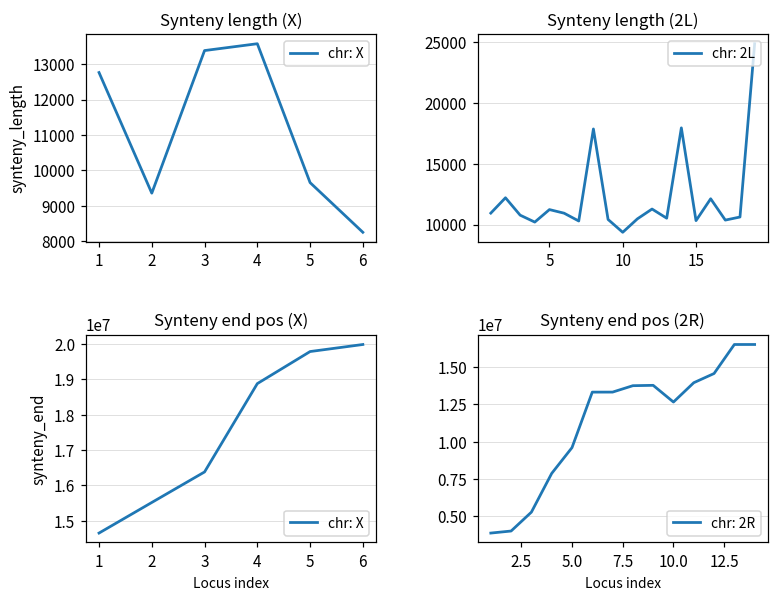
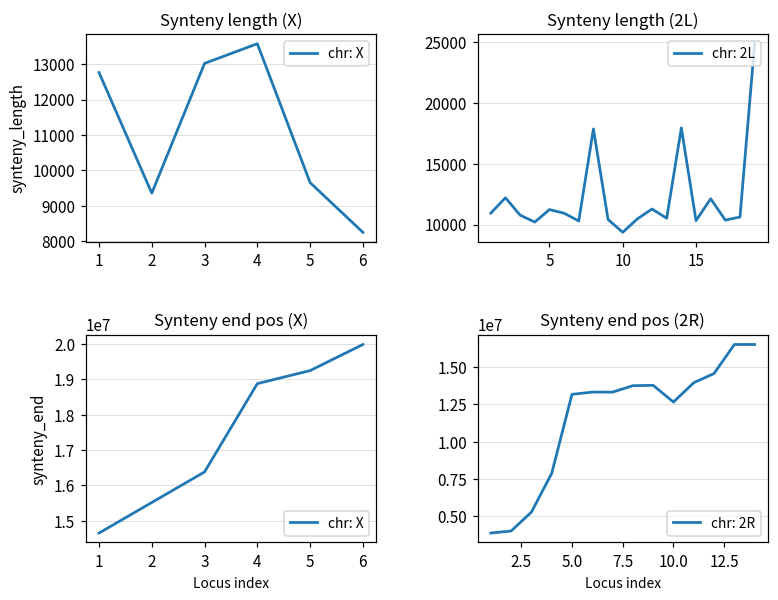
Synteny length (X), 3: 13400 -> 13000
Synteny end pos (X), 5: 19800000 -> 19300000
Synteny end pos (2R), 5.0: 9600000 -> 13200000
